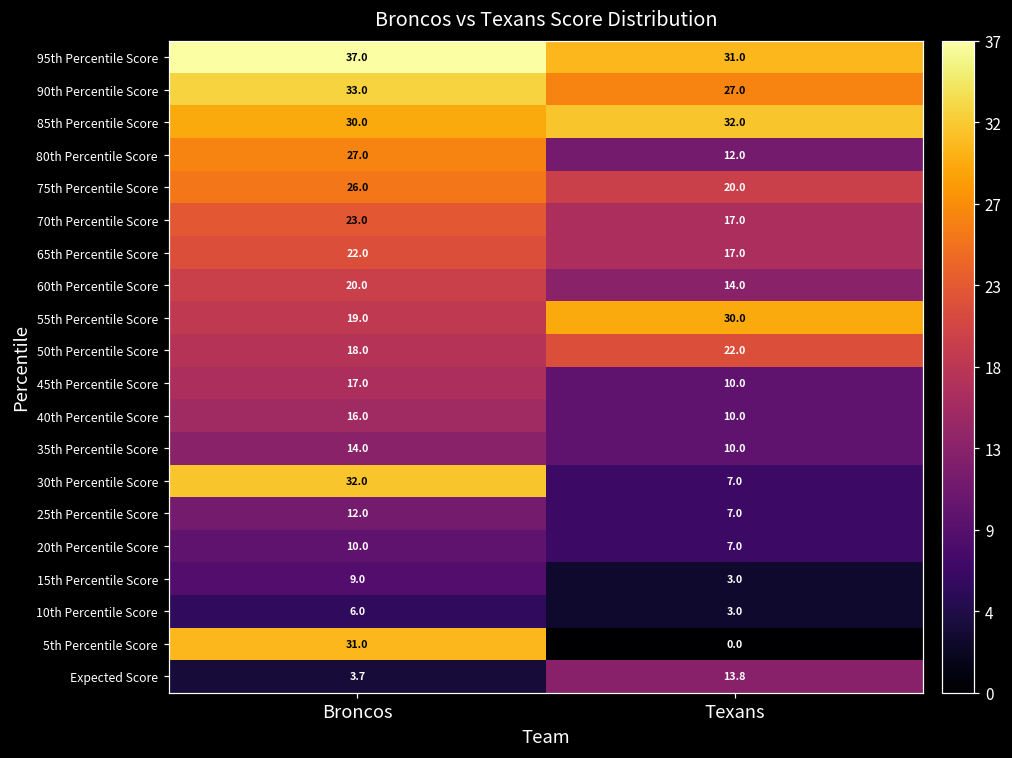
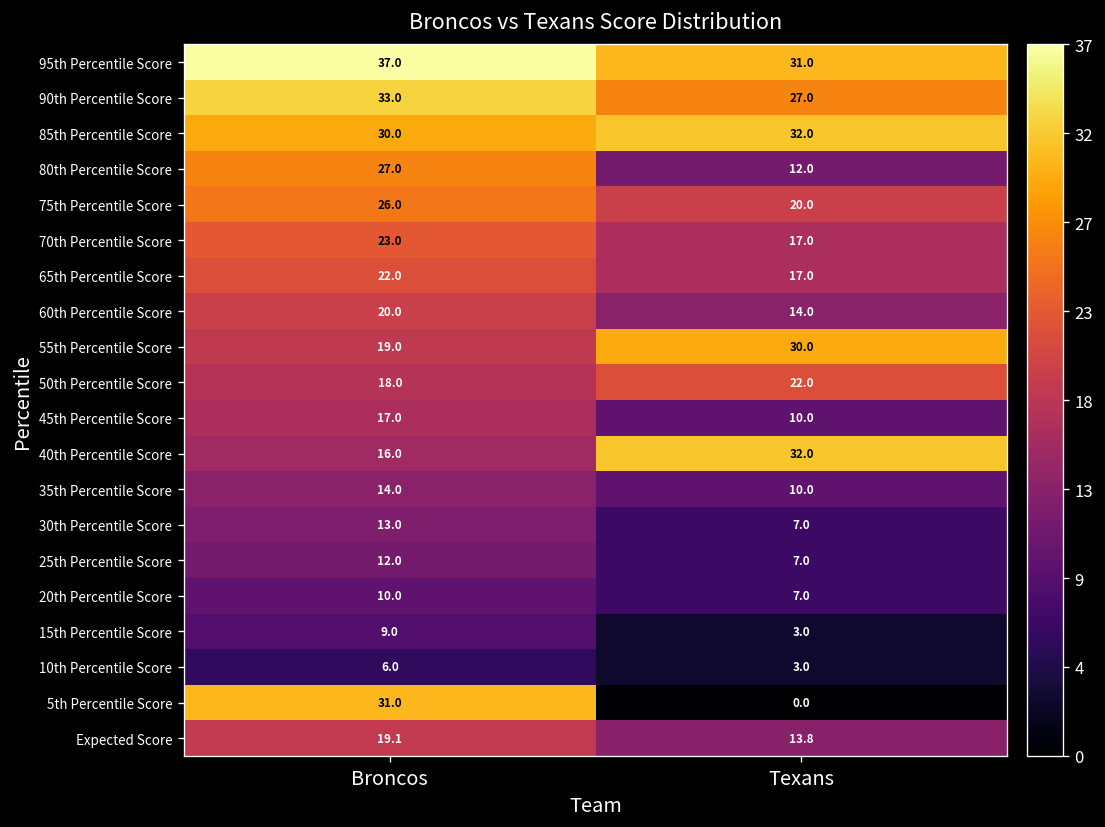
40th Percentile Score, Texans: 10.0 -> 32.0
30th Percentile Score, Broncos: 32.0 -> 13.0
Expected Score, Broncos: 3.7 -> 19.1
